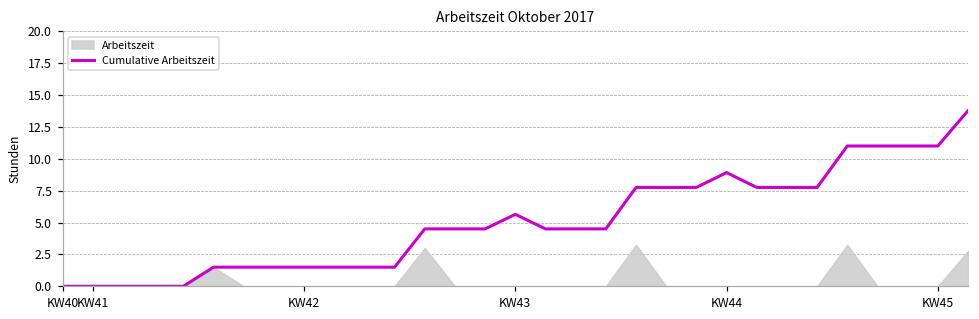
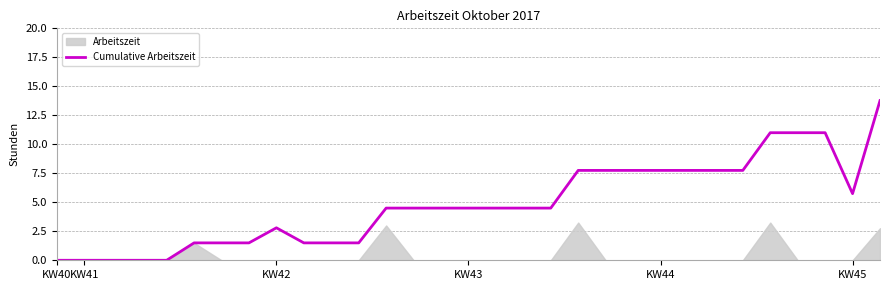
Cumulative Arbeitszeit, KW42: 1.5 -> 2.8
Cumulative Arbeitszeit, KW43: 5.6 -> 4.5
Cumulative Arbeitszeit, KW44: 8.9 -> 7.7
Cumulative Arbeitszeit, KW45: 11.0 -> 5.7
